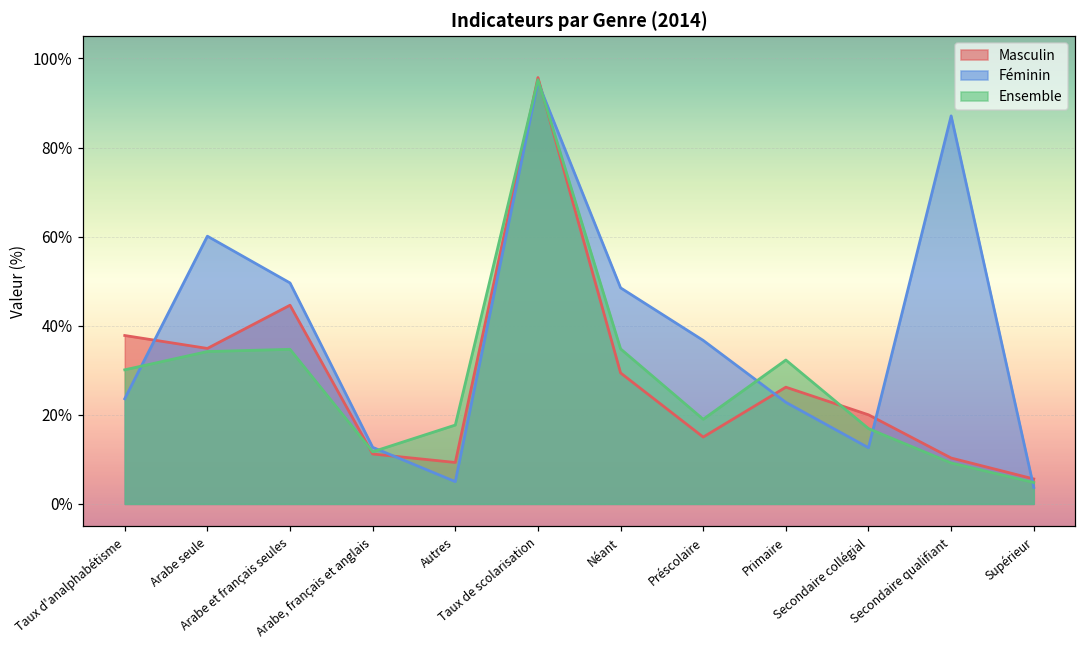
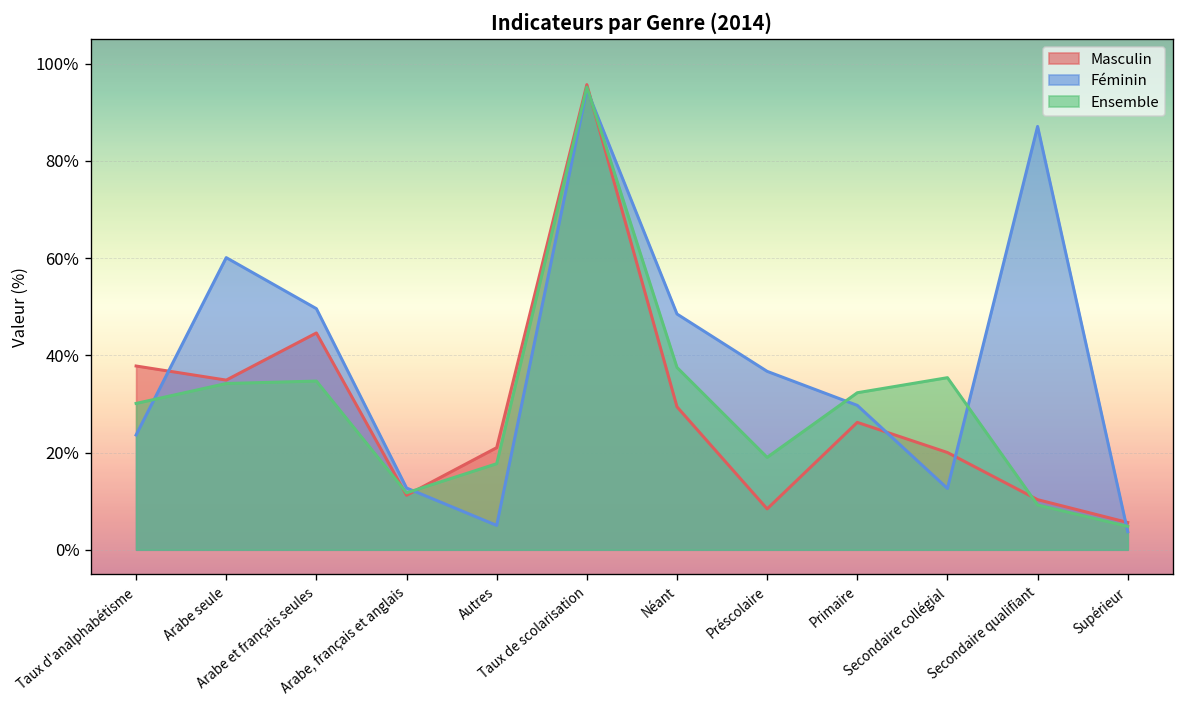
Masculin, Autres: 9% -> 21%
Ensemble, Néant: 35% -> 38%
Masculin, Préscolaire: 15% -> 8%
Féminin, Primaire: 23% -> 30%
Ensemble, Secondaire collégial: 17% -> 35%
